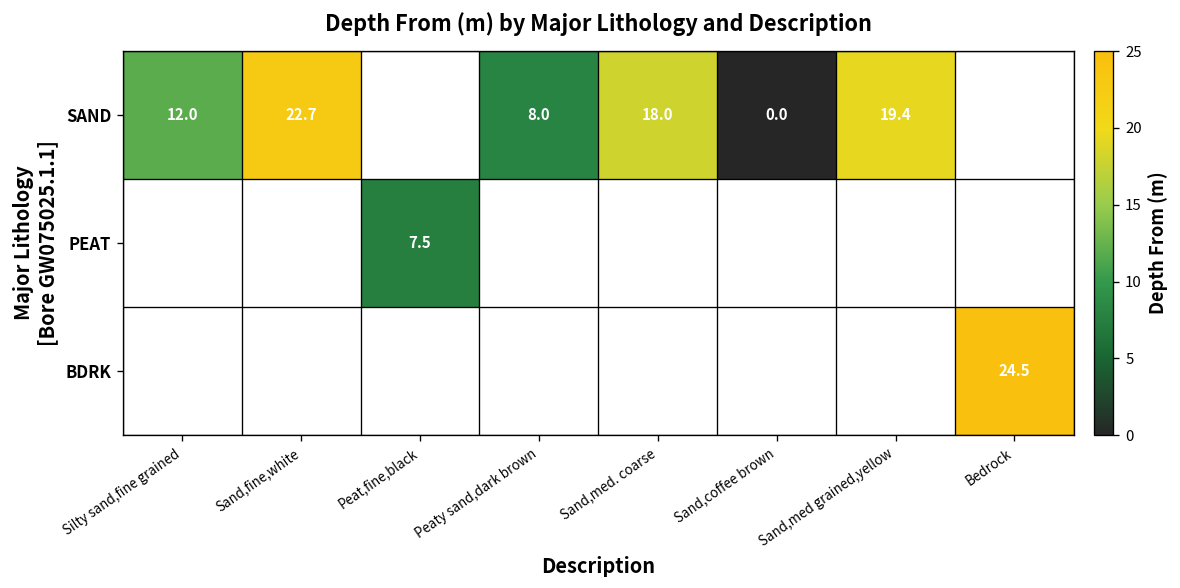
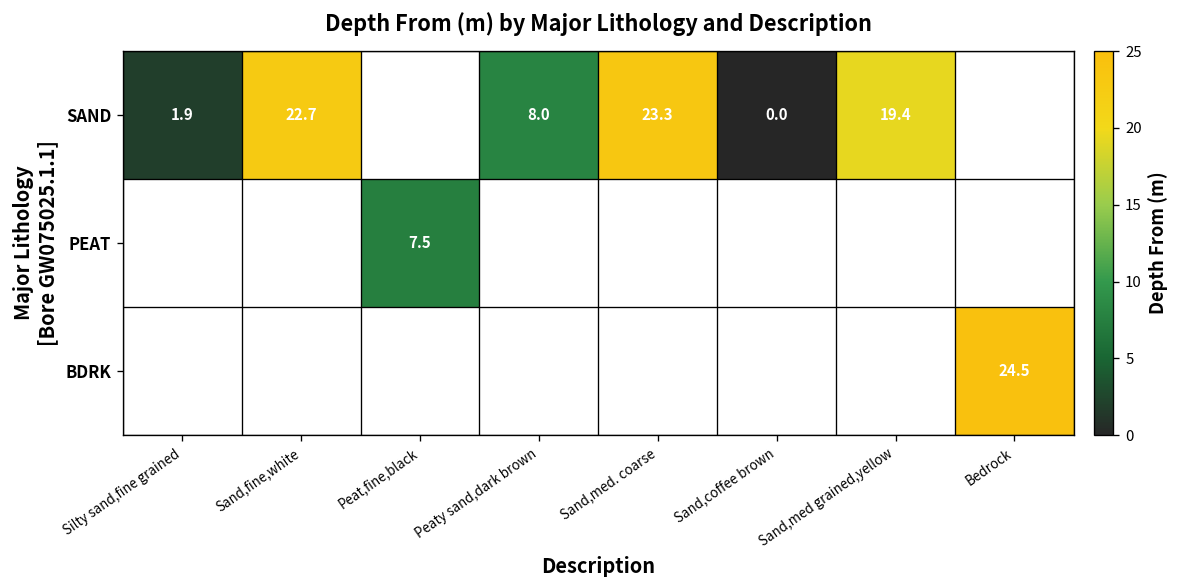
SAND, Silty sand,fine grained: 12.0 -> 1.9
SAND, Sand,med. coarse: 18.0 -> 23.3
